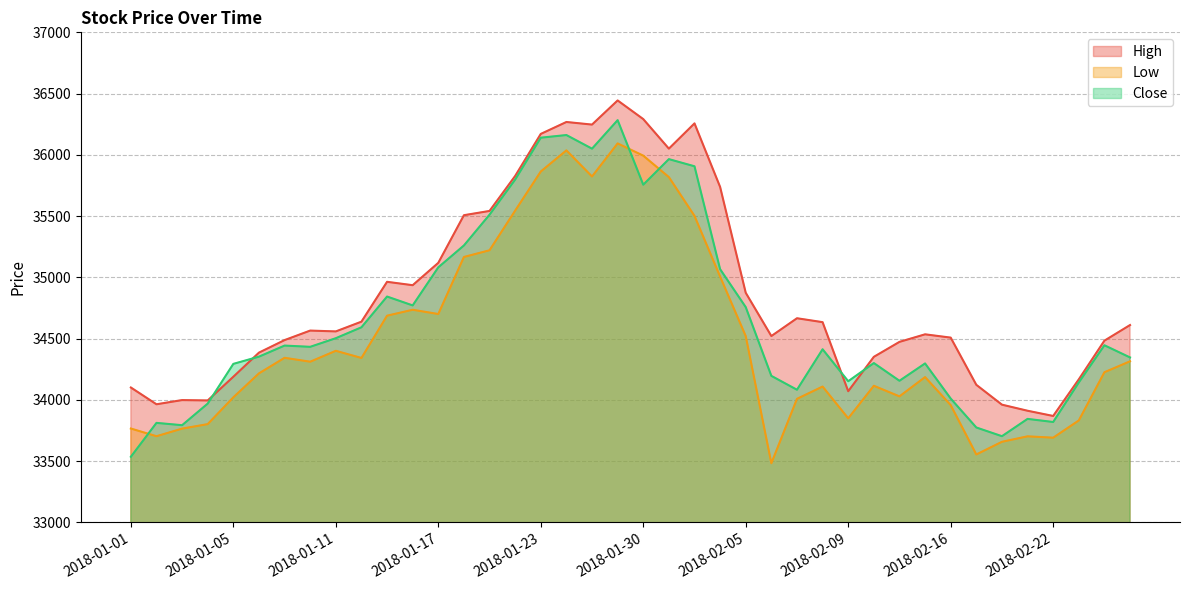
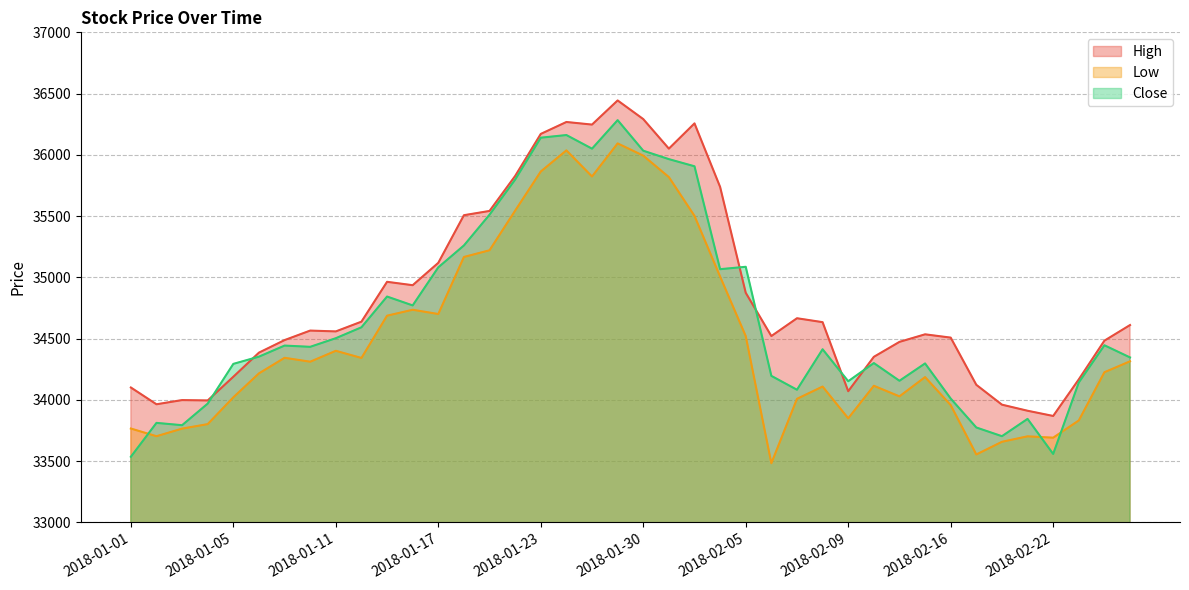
Close, 2018-01-30: 35760 -> 36030
Close, 2018-02-05: 34760 -> 35090
Close, 2018-02-22: 33820 -> 33560
